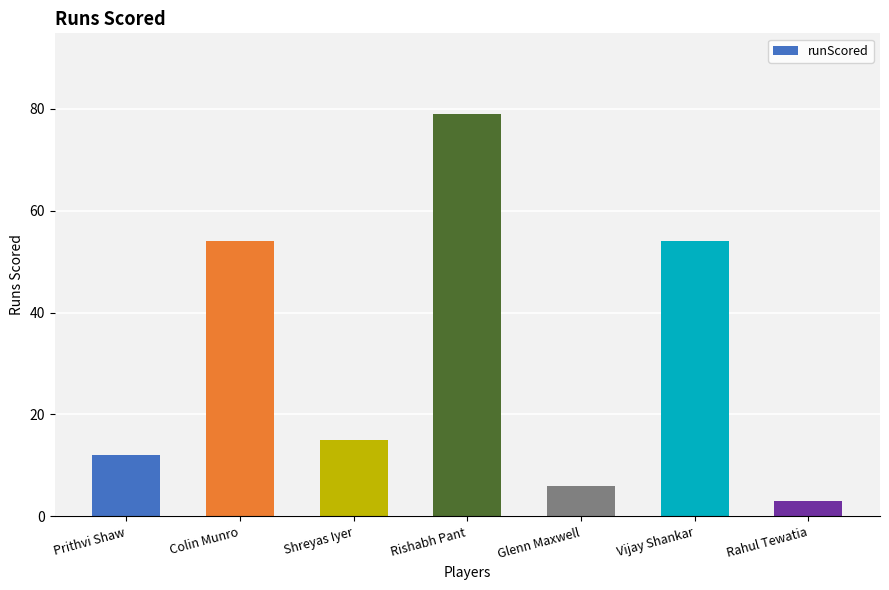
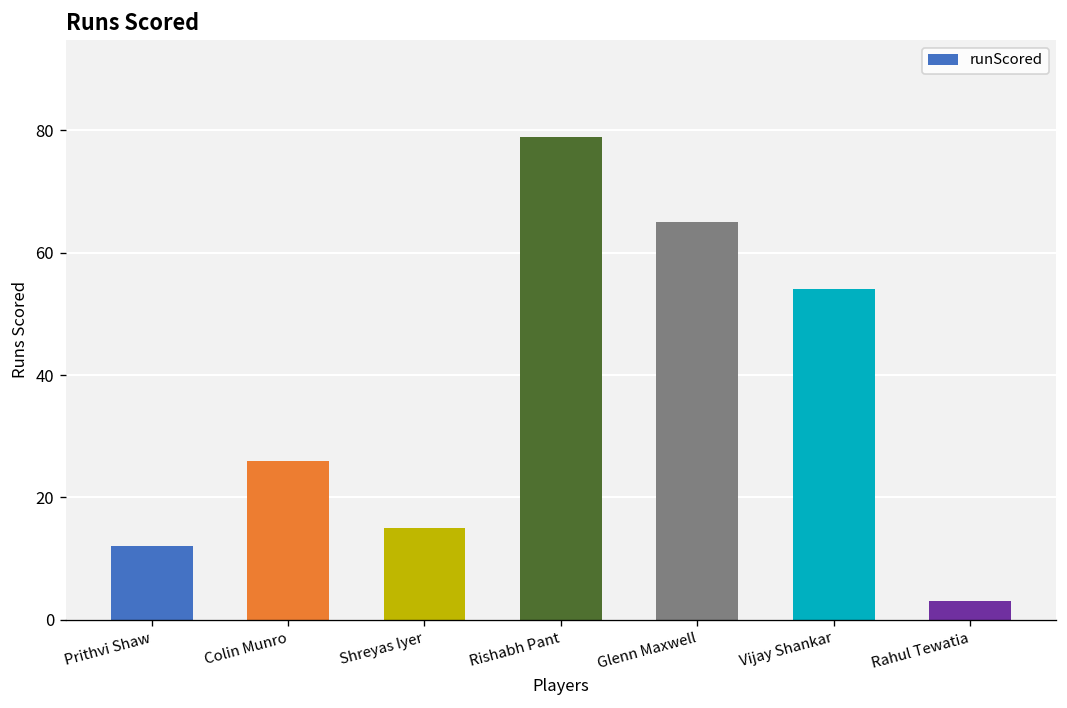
Colin Munro: 54 -> 26
Glenn Maxwell: 6 -> 65
